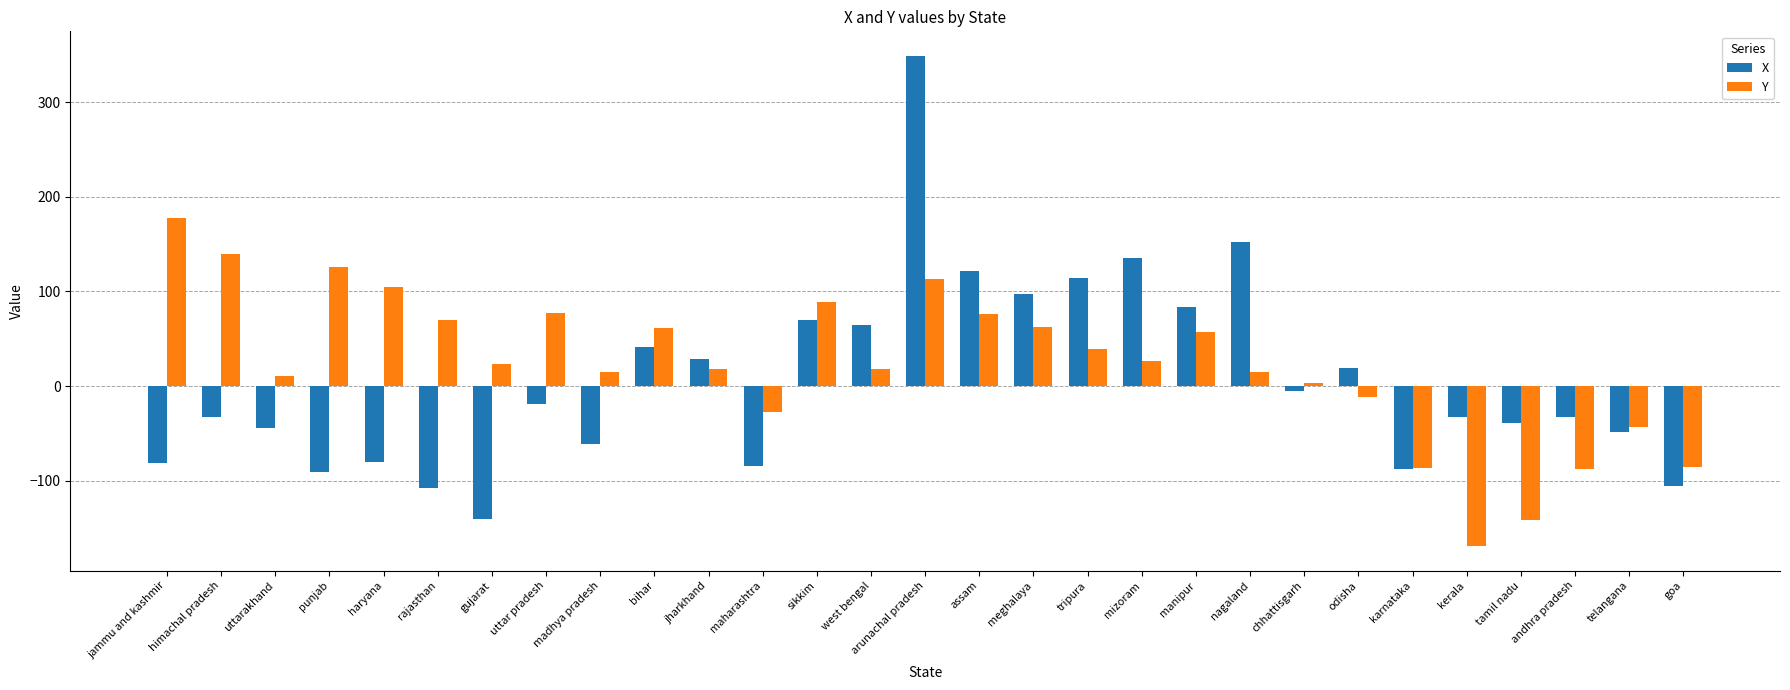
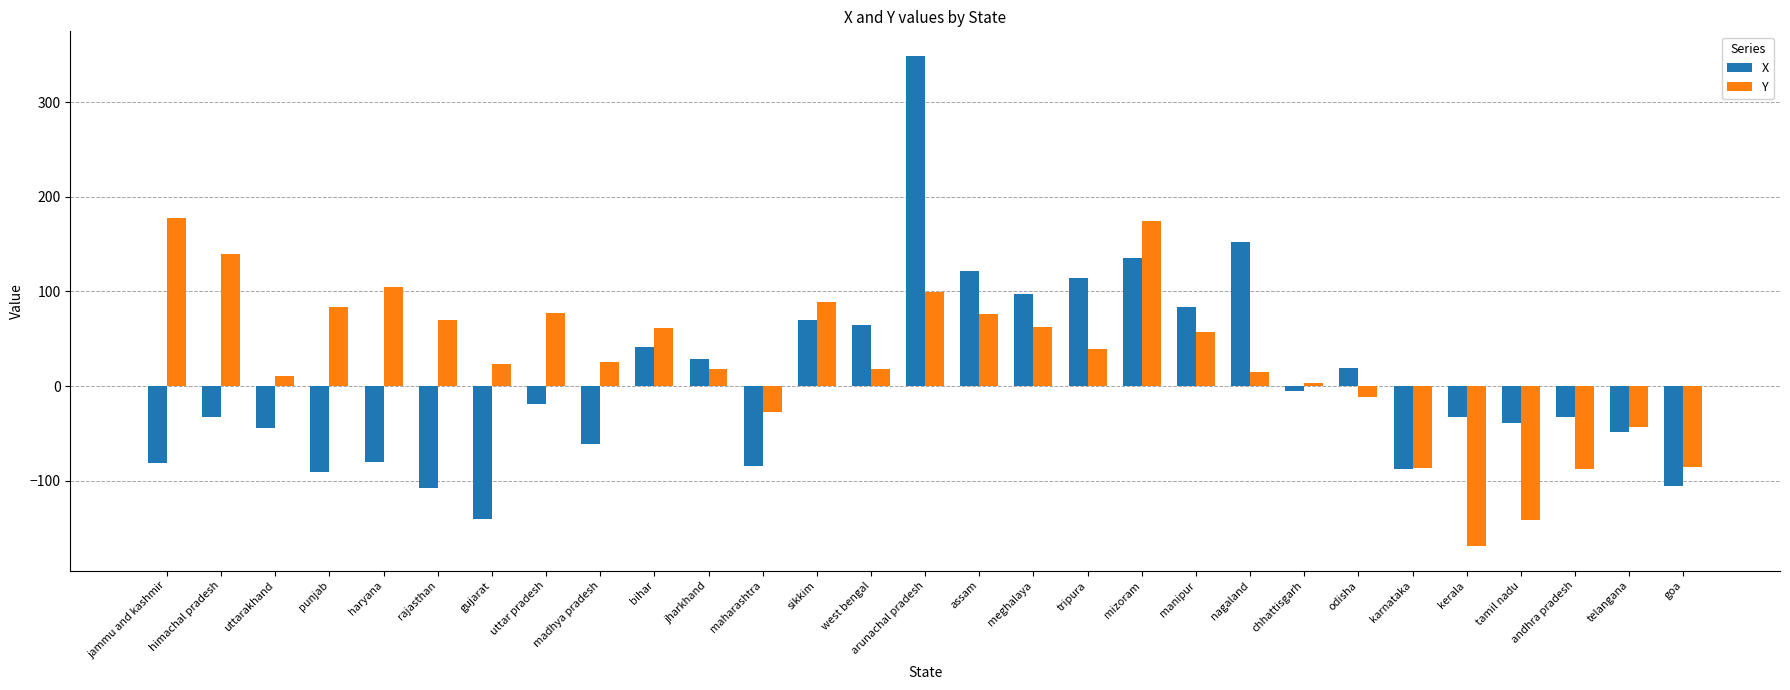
Y, punjab: 130 -> 80
Y, madhya pradesh: 20 -> 30
Y, arunachal pradesh: 110 -> 100
Y, mizoram: 30 -> 180
